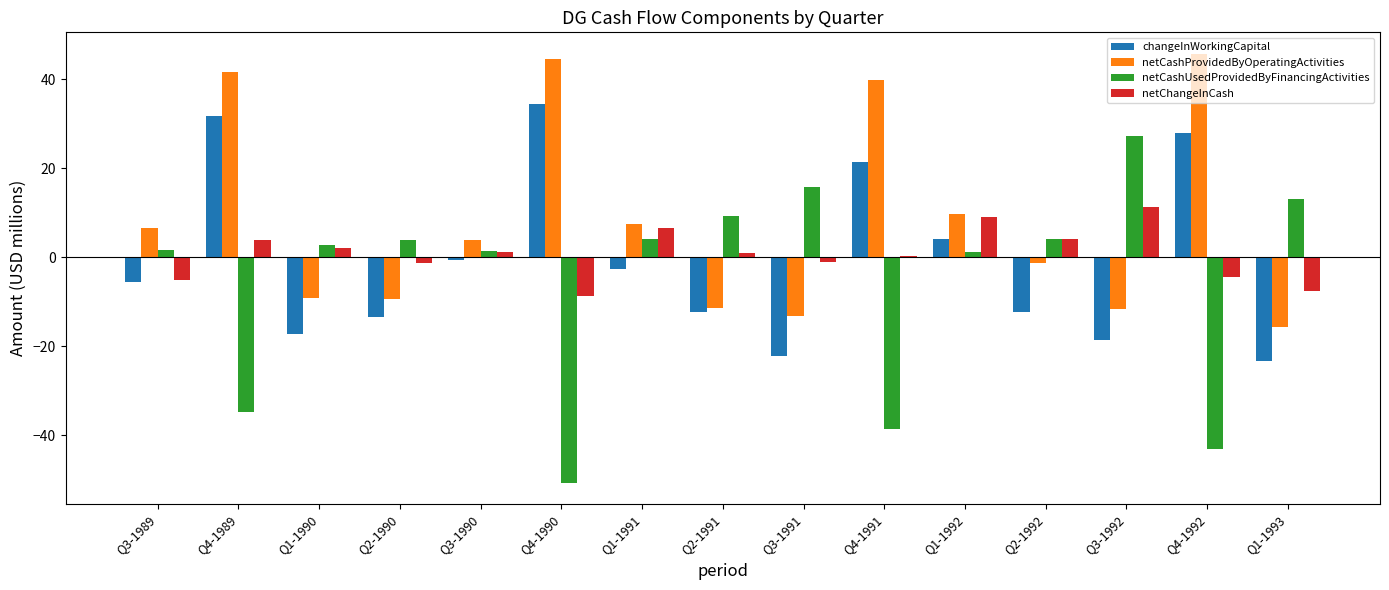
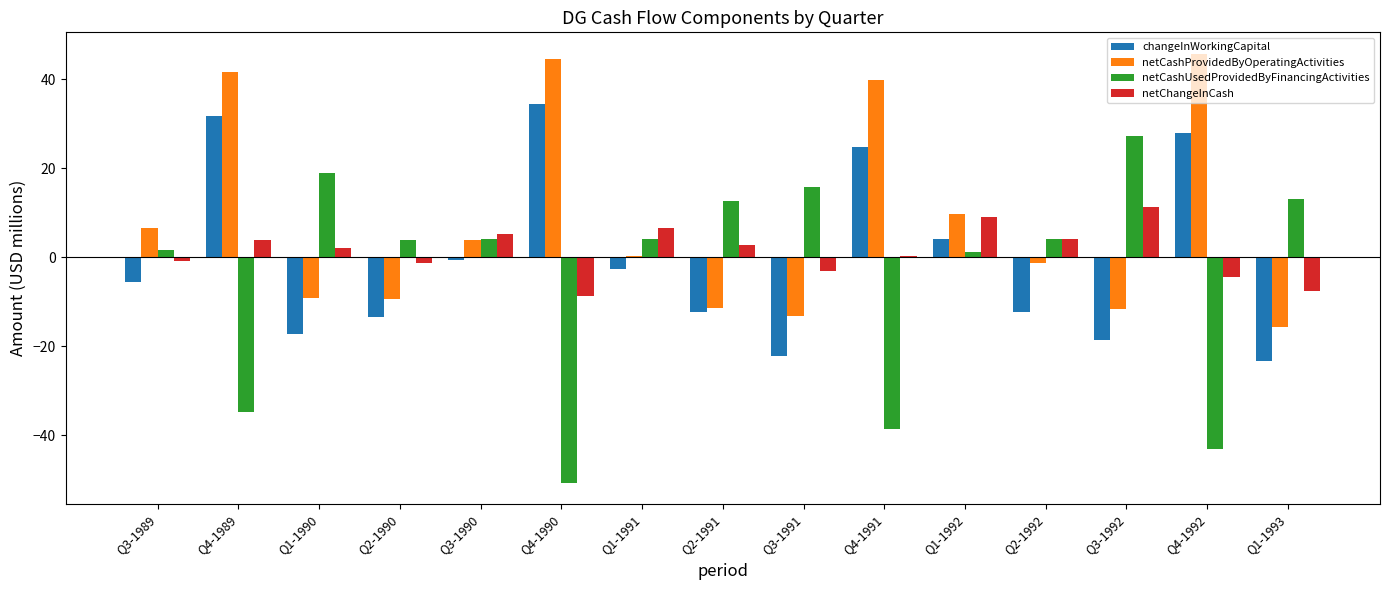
netChangeInCash, Q3-1989: -5 -> -1
netCashUsedProvidedByFinancingActivities, Q1-1990: 3 -> 19
netCashUsedProvidedByFinancingActivities, Q3-1990: 1 -> 4
netChangeInCash, Q3-1990: 1 -> 5
netCashProvidedByOperatingActivities, Q1-1991: 7 -> 0
netCashUsedProvidedByFinancingActivities, Q2-1991: 9 -> 13
netChangeInCash, Q2-1991: 1 -> 3
netChangeInCash, Q3-1991: -1 -> -3
changeInWorkingCapital, Q4-1991: 21 -> 25
